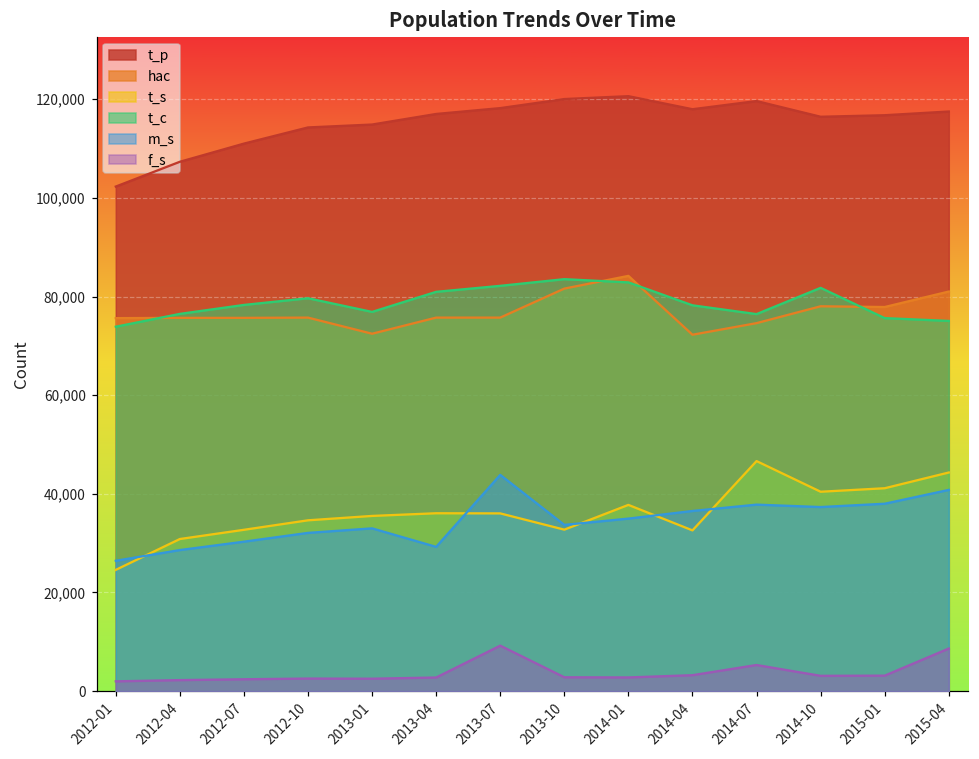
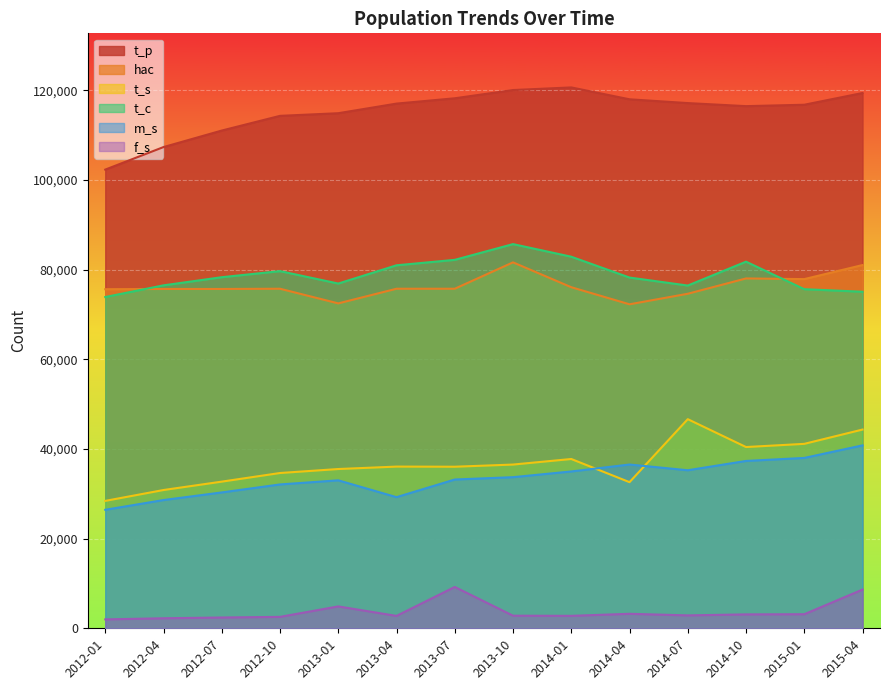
t_s, 2012-01: 25,000 -> 28,000
f_s, 2013-01: 3,000 -> 5,000
m_s, 2013-07: 44,000 -> 33,000
t_s, 2013-10: 33,000 -> 37,000
t_c, 2013-10: 84,000 -> 86,000
hac, 2014-01: 84,000 -> 76,000
t_p, 2014-07: 120,000 -> 117,000
m_s, 2014-07: 38,000 -> 35,000
f_s, 2014-07: 5,000 -> 3,000
t_p, 2015-04: 118,000 -> 119,000
